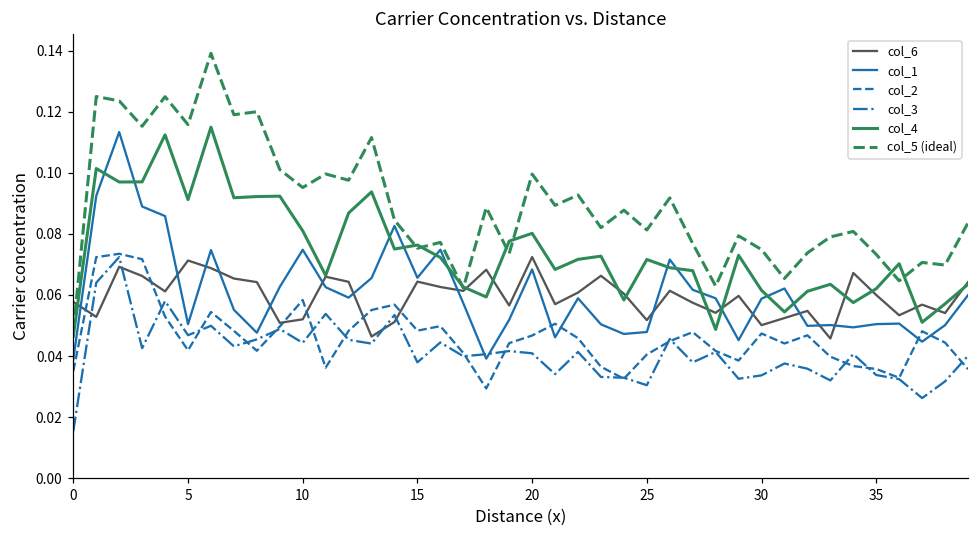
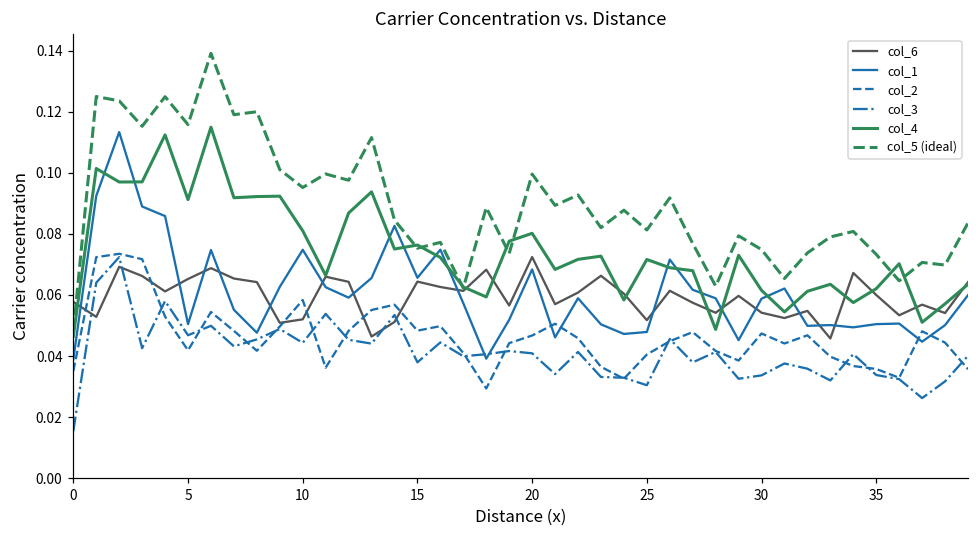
col_6, 5: 0.071 -> 0.065
col_6, 30: 0.050 -> 0.054
